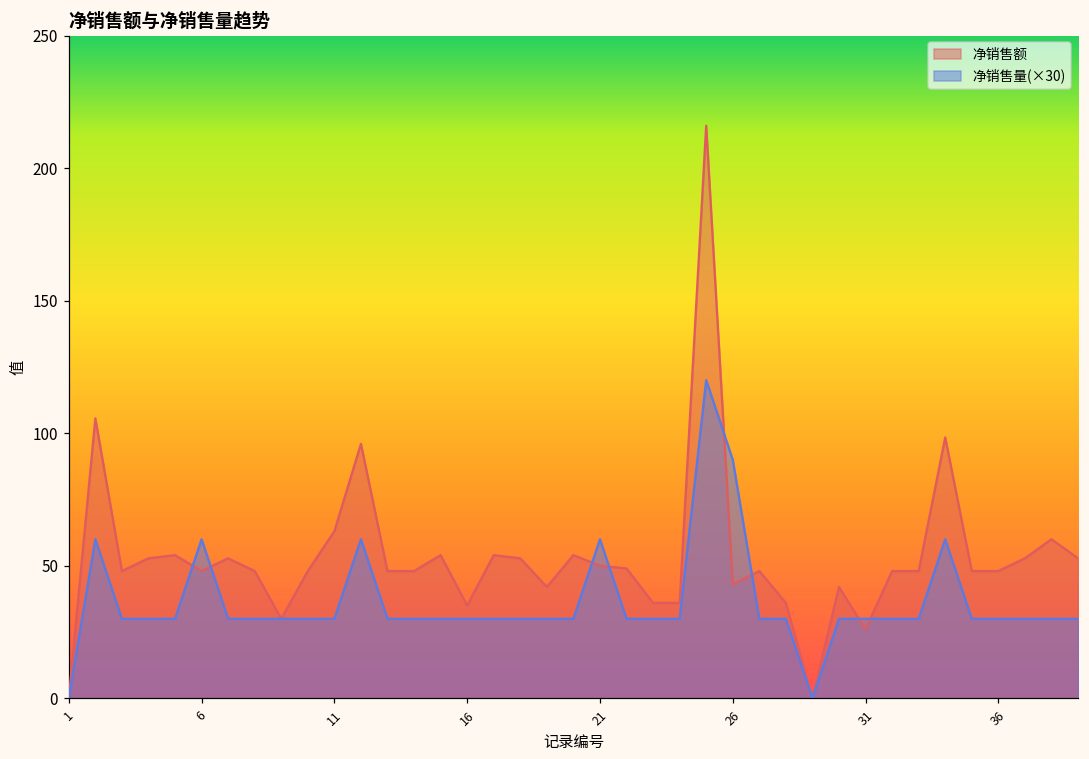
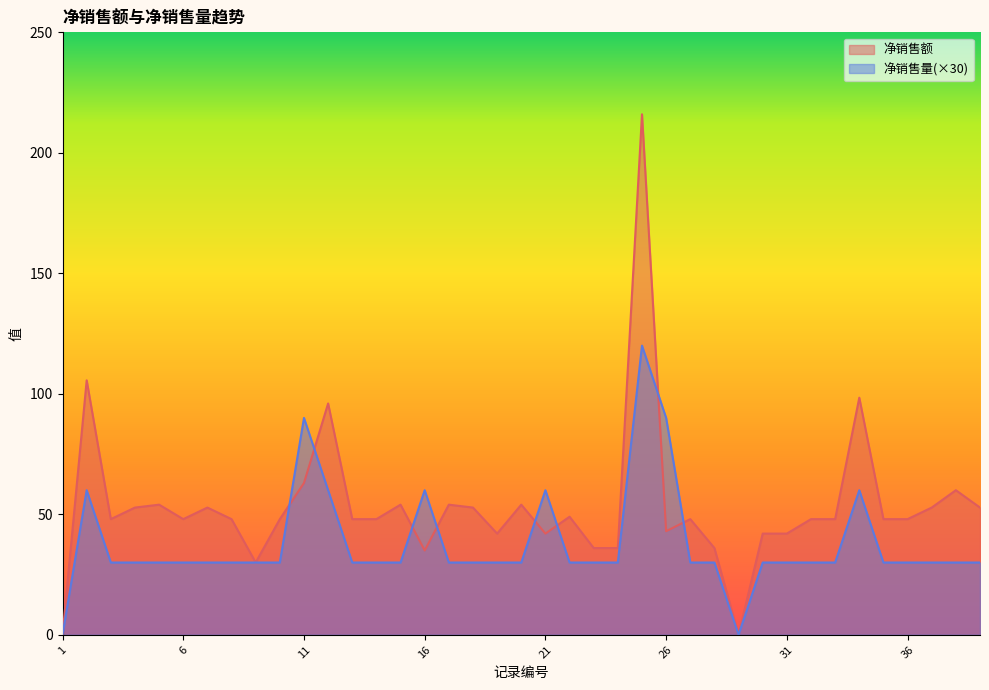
净销售量(×30), 6: 60 -> 30
净销售量(×30), 11: 30 -> 90
净销售量(×30), 16: 30 -> 60
净销售额, 21: 50 -> 42
净销售额, 31: 26 -> 42
